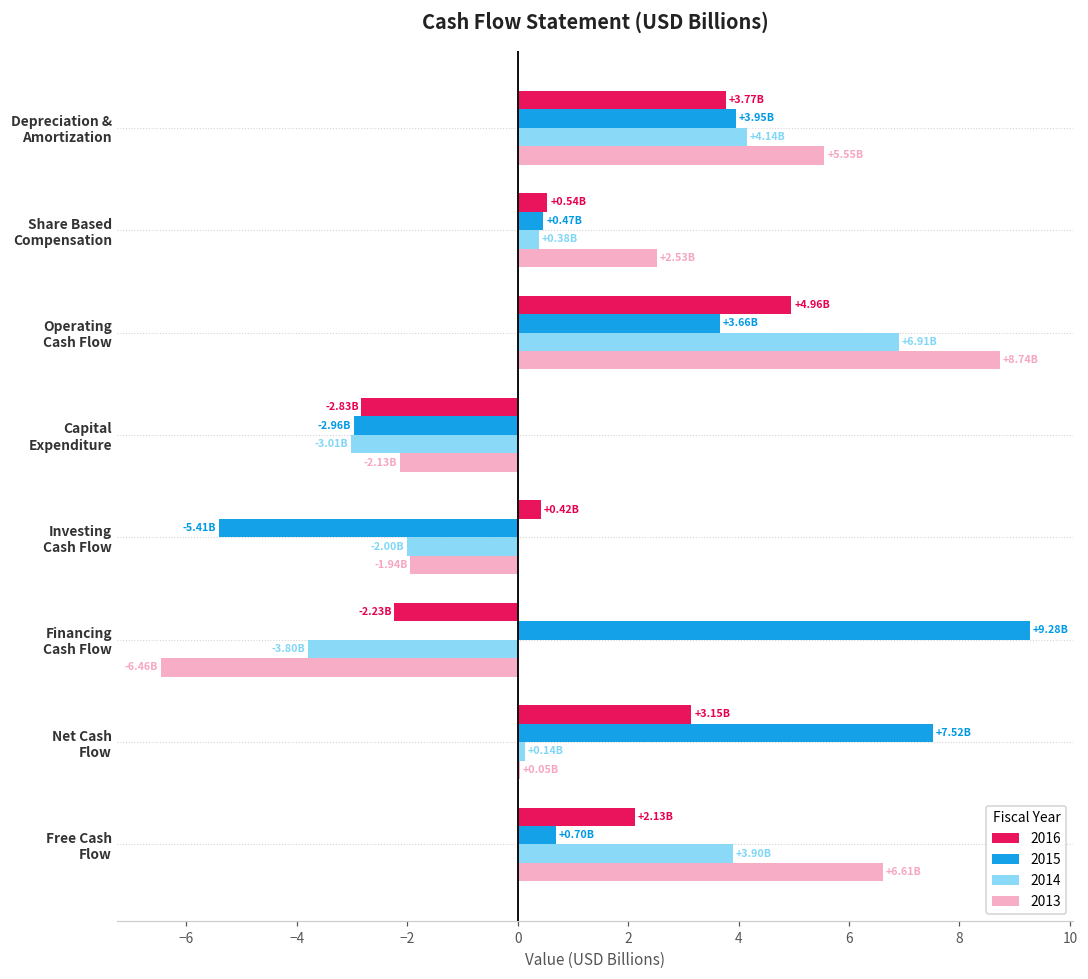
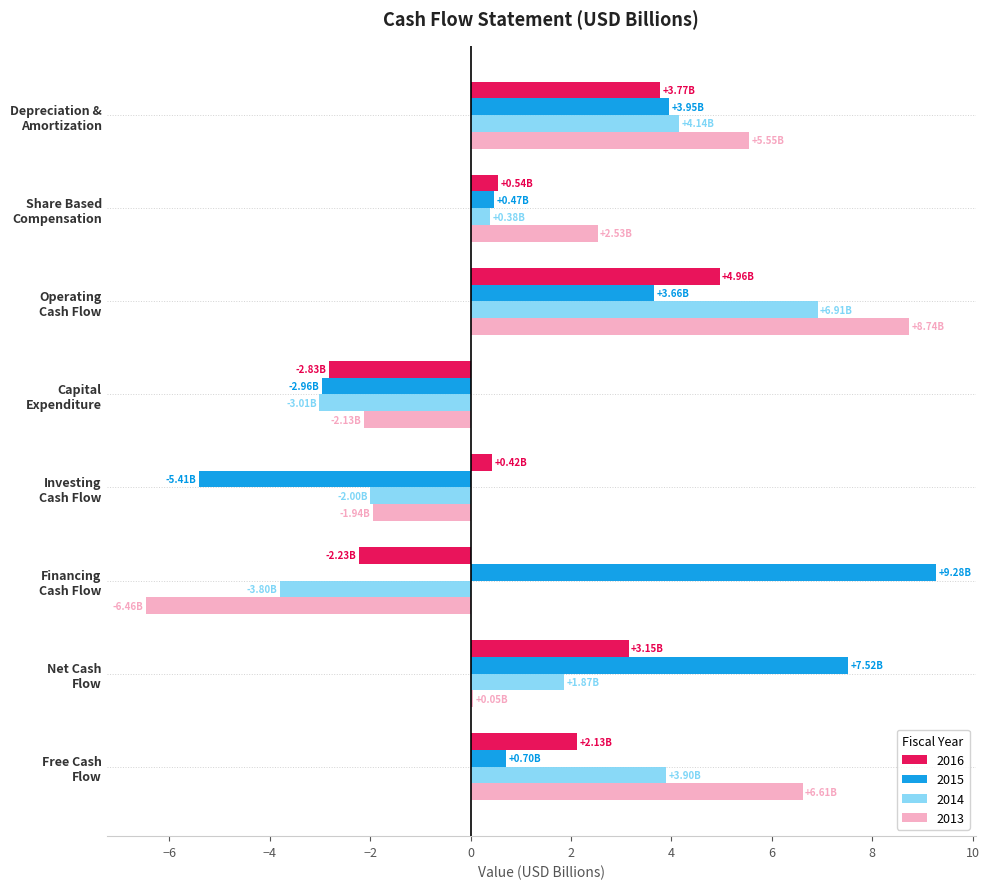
2014, Net Cash Flow: +0.14B -> +1.87B
